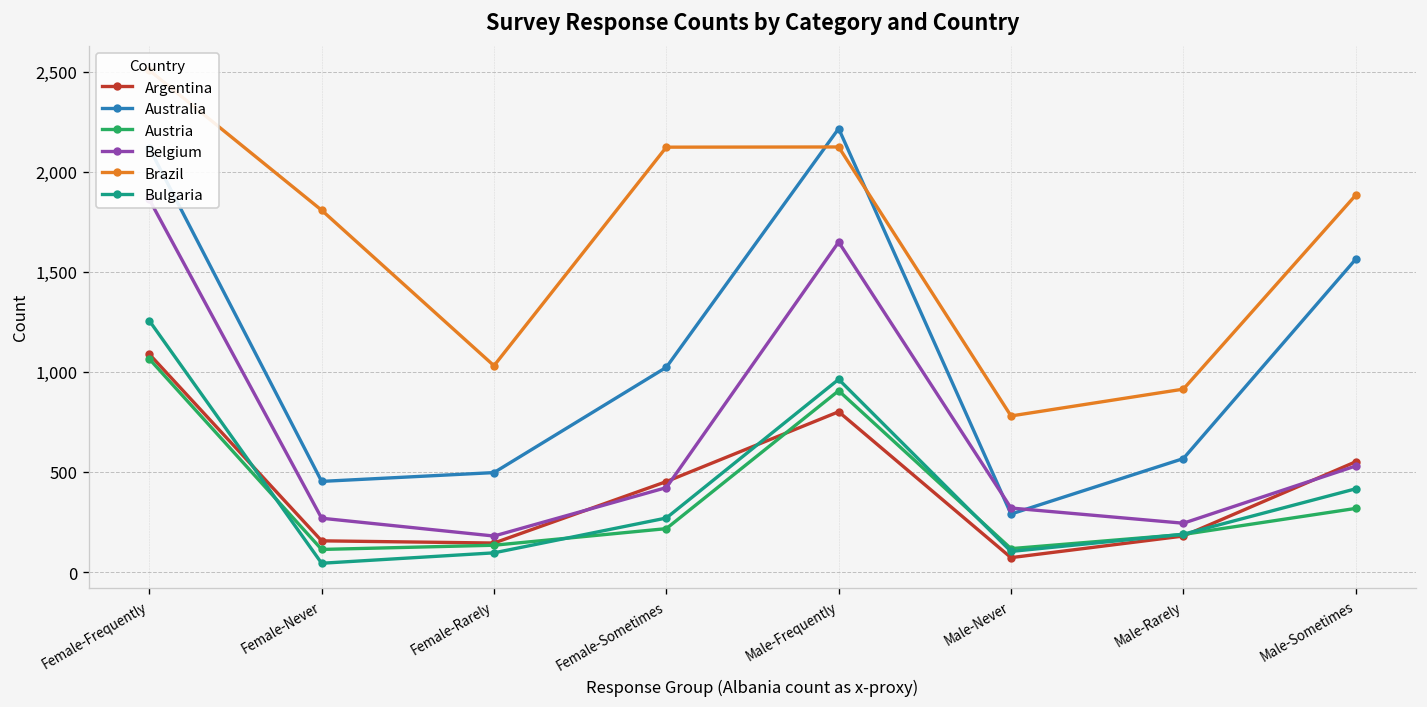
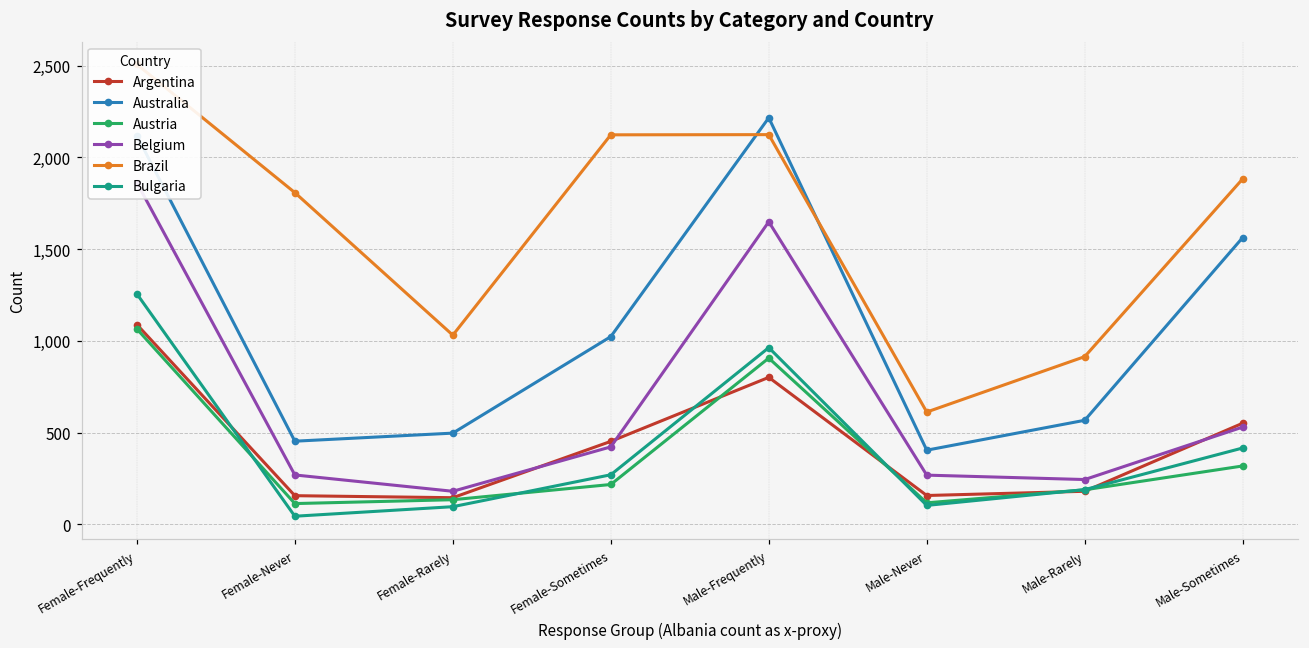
Argentina, Male-Never: 70 -> 160
Australia, Male-Never: 290 -> 400
Belgium, Male-Never: 320 -> 270
Brazil, Male-Never: 780 -> 610
